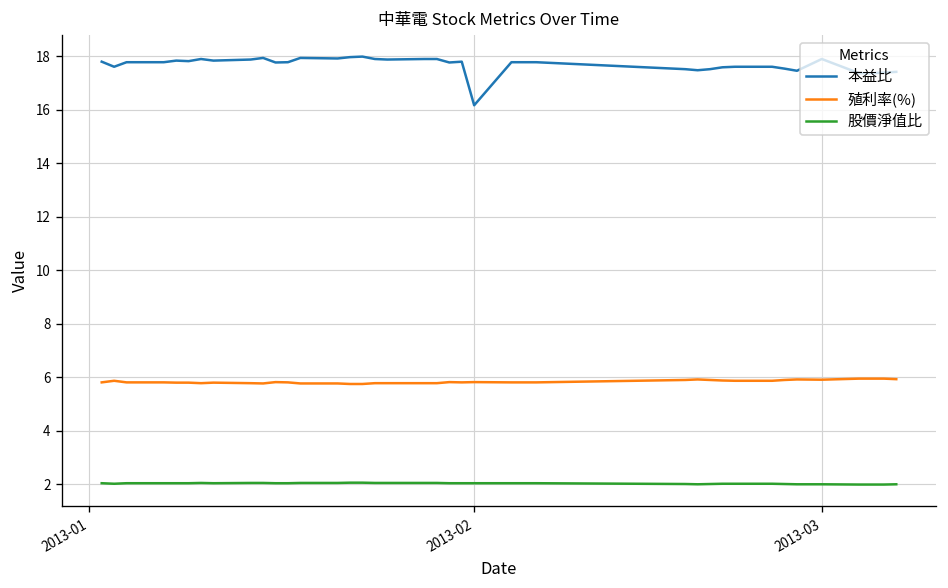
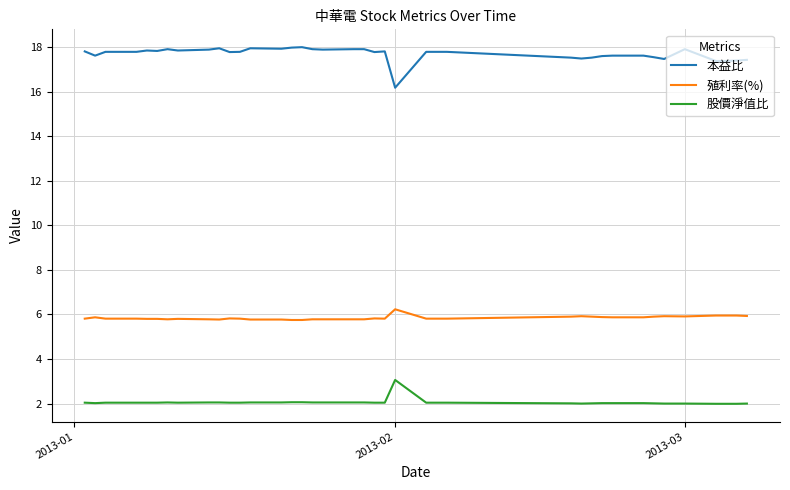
殖利率(%), 2013-02: 5.8 -> 6.2
股價淨值比, 2013-02: 2.0 -> 3.1
